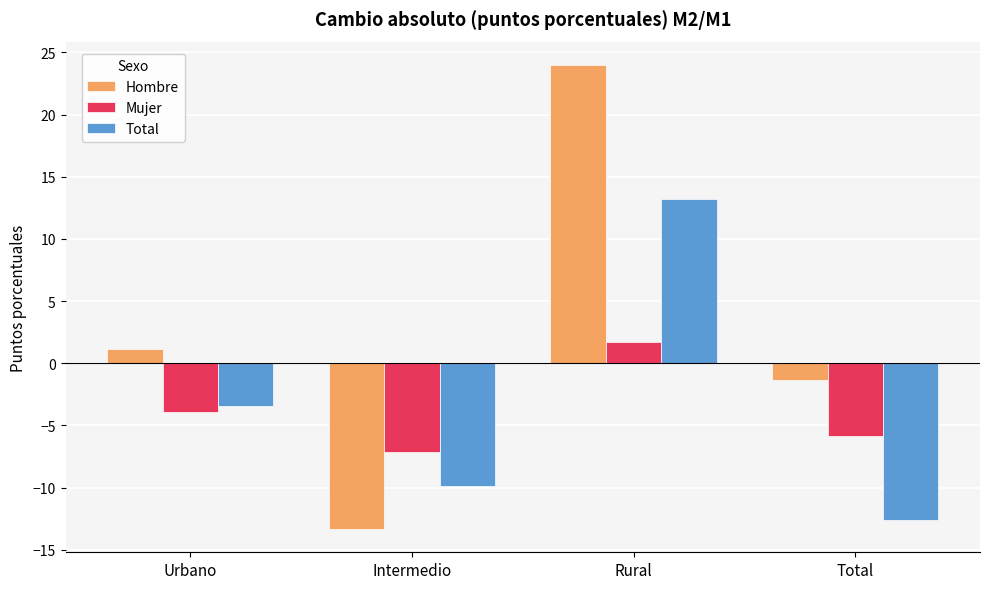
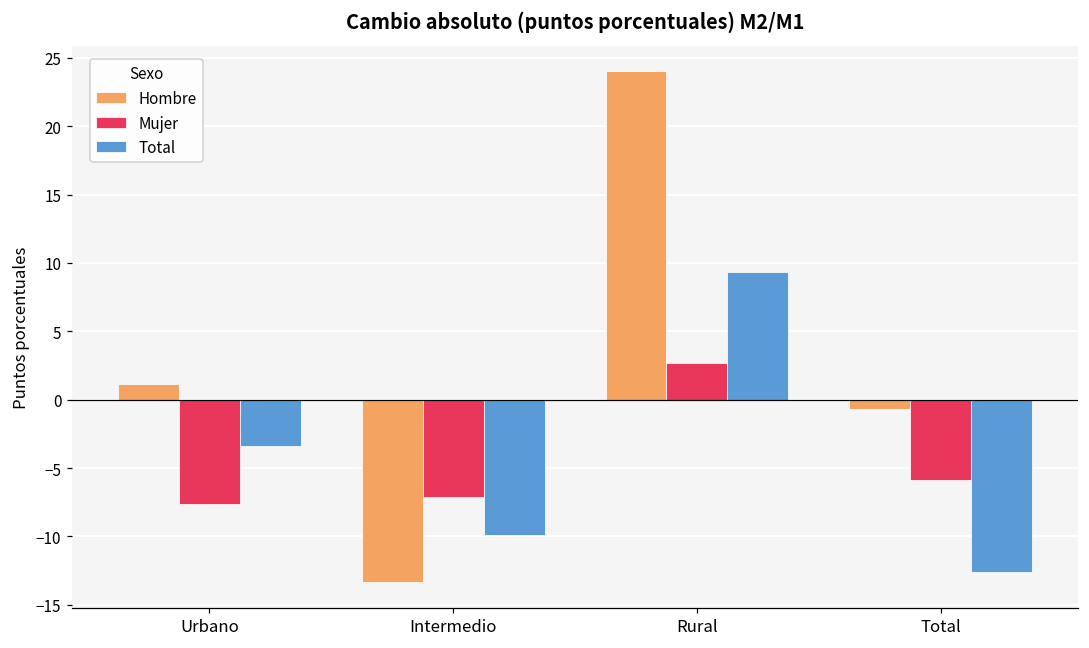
Mujer, Urbano: -3.9 -> -7.6
Mujer, Rural: 1.7 -> 2.7
Total, Rural: 13.2 -> 9.3
Hombre, Total: -1.4 -> -0.7
